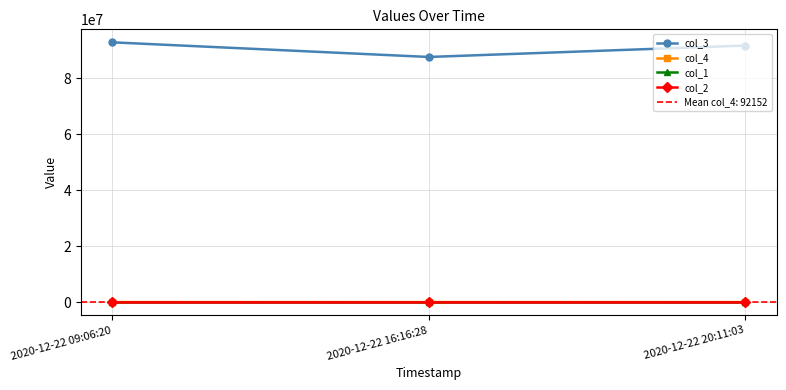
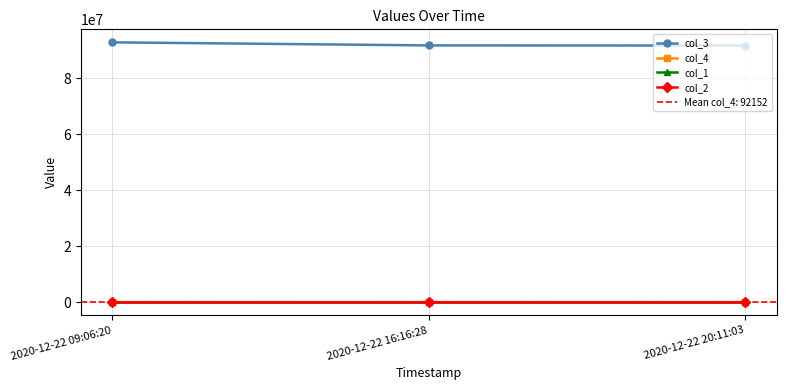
col_3, 2020-12-22 16:16:28: 88000000 -> 92000000
